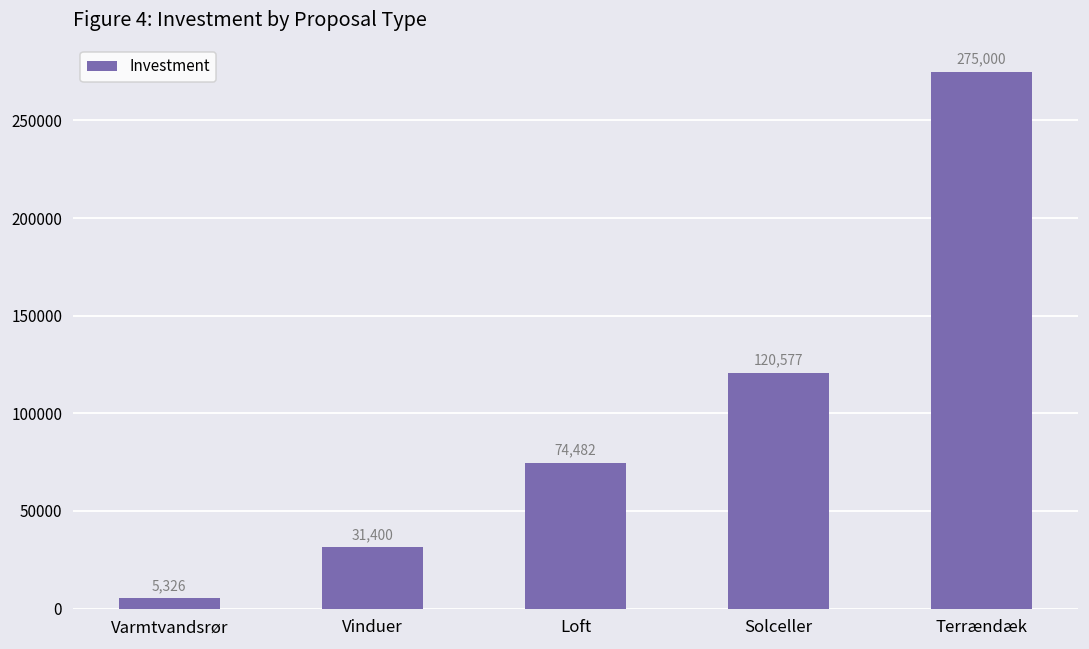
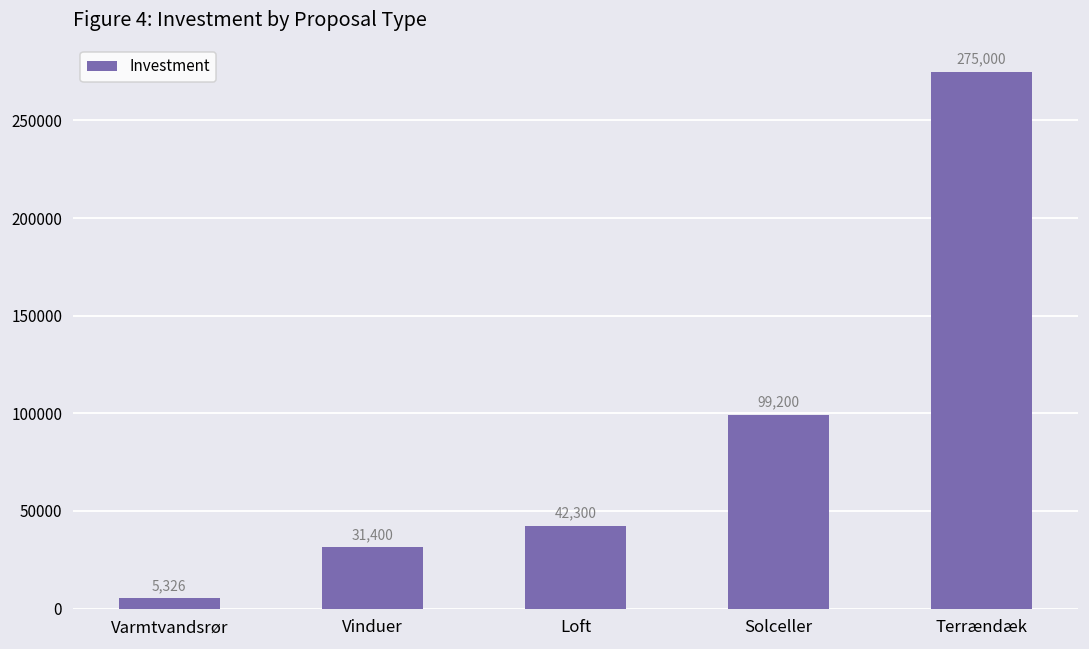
Loft: 74,482 -> 42,300
Solceller: 120,577 -> 99,200
